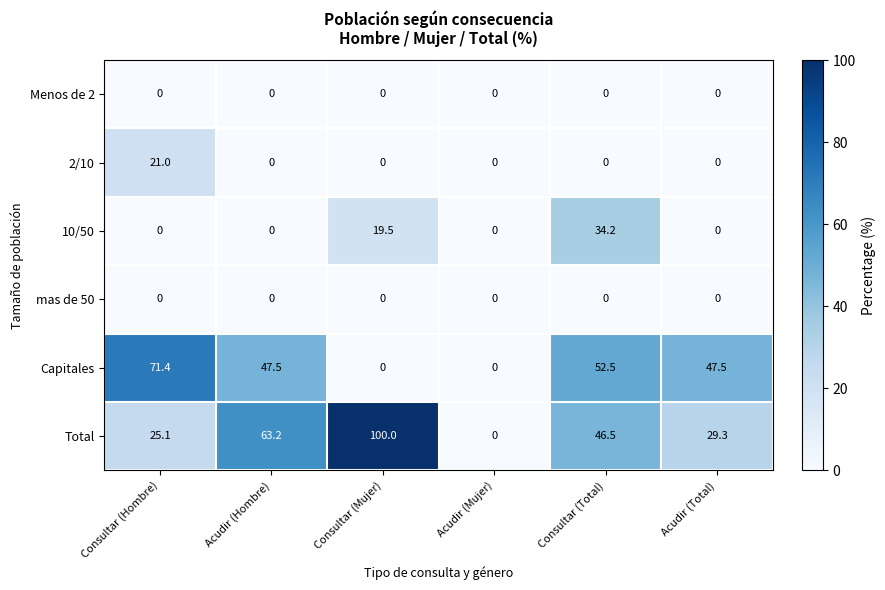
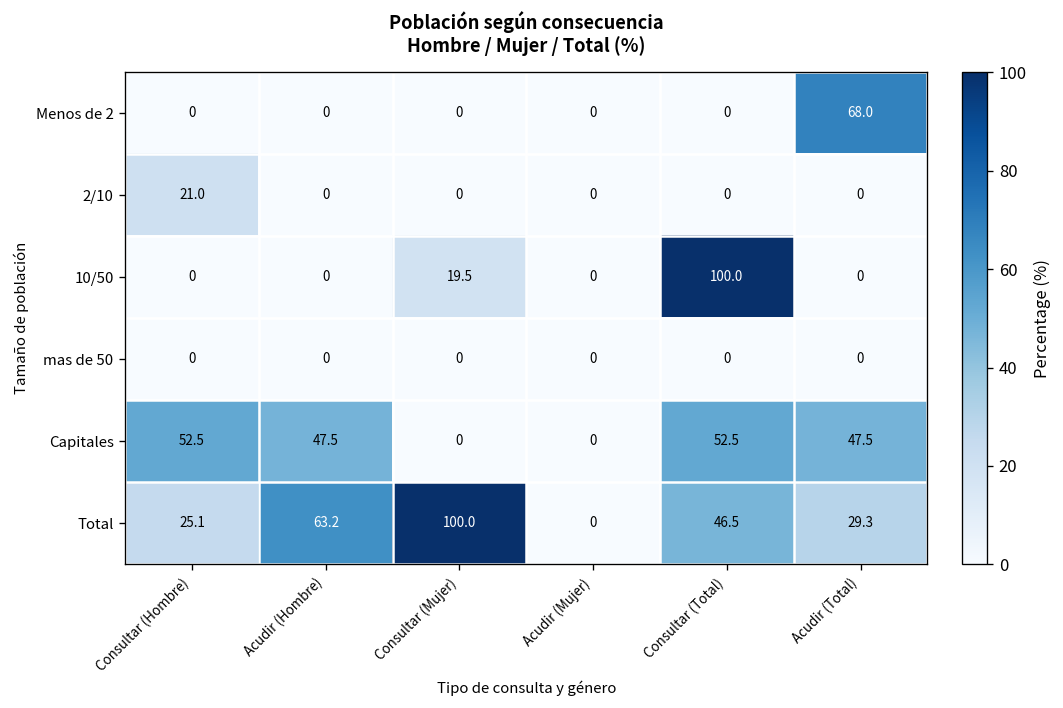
Menos de 2, Acudir (Total): 0 -> 68.0
10/50, Consultar (Total): 34.2 -> 100.0
Capitales, Consultar (Hombre): 71.4 -> 52.5
